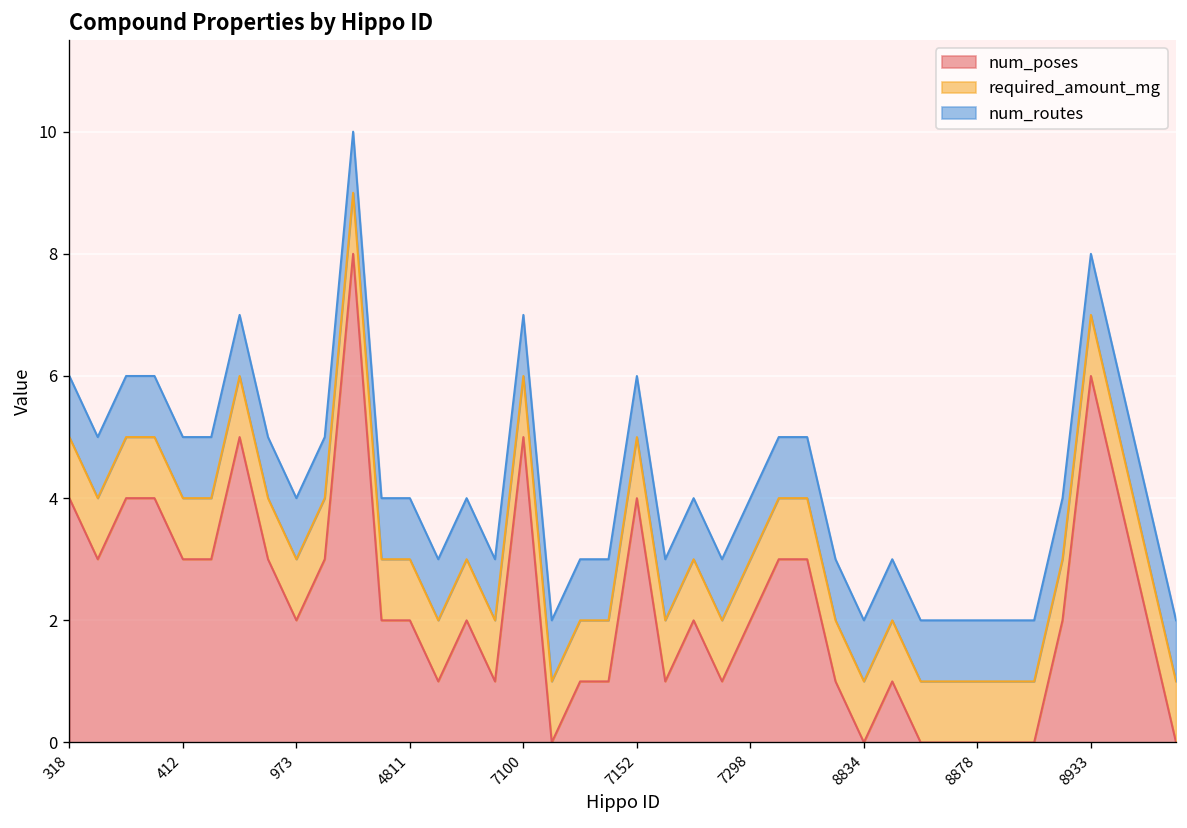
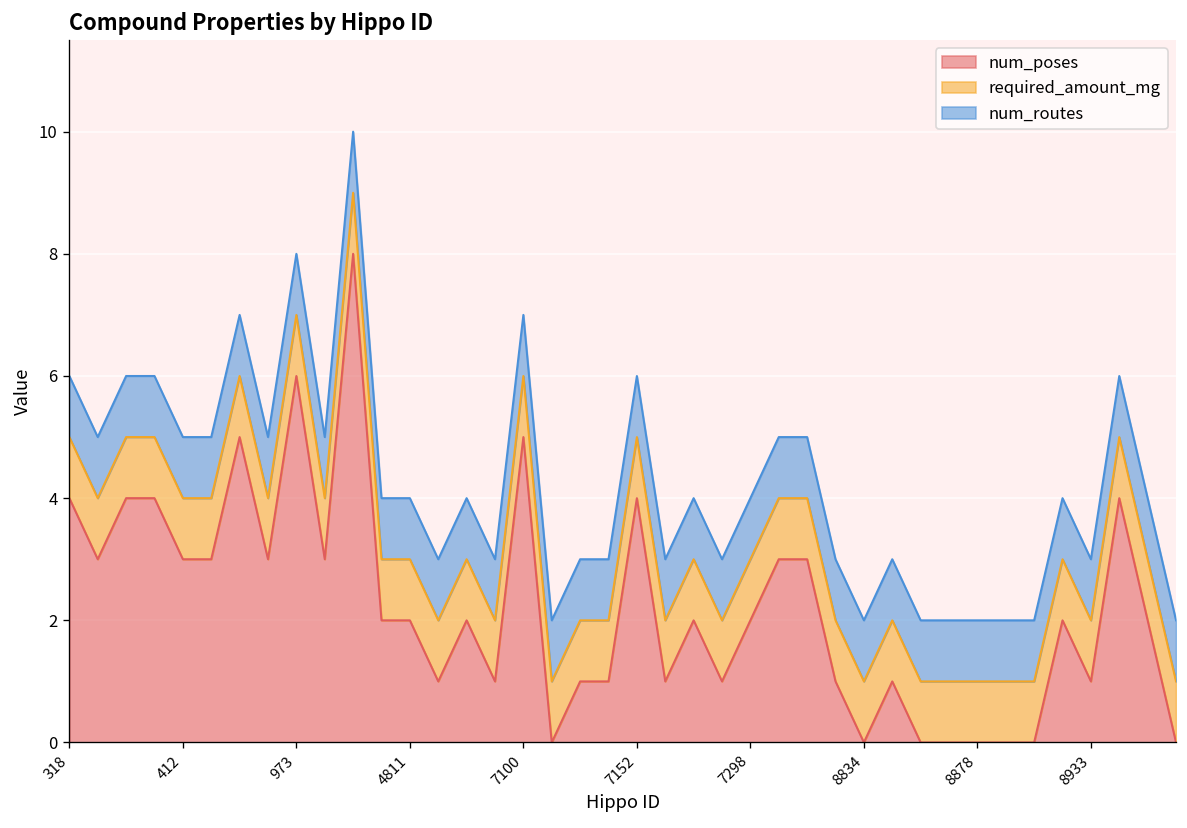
num_poses, 973: 2 -> 6
num_poses, 8933: 6 -> 1
